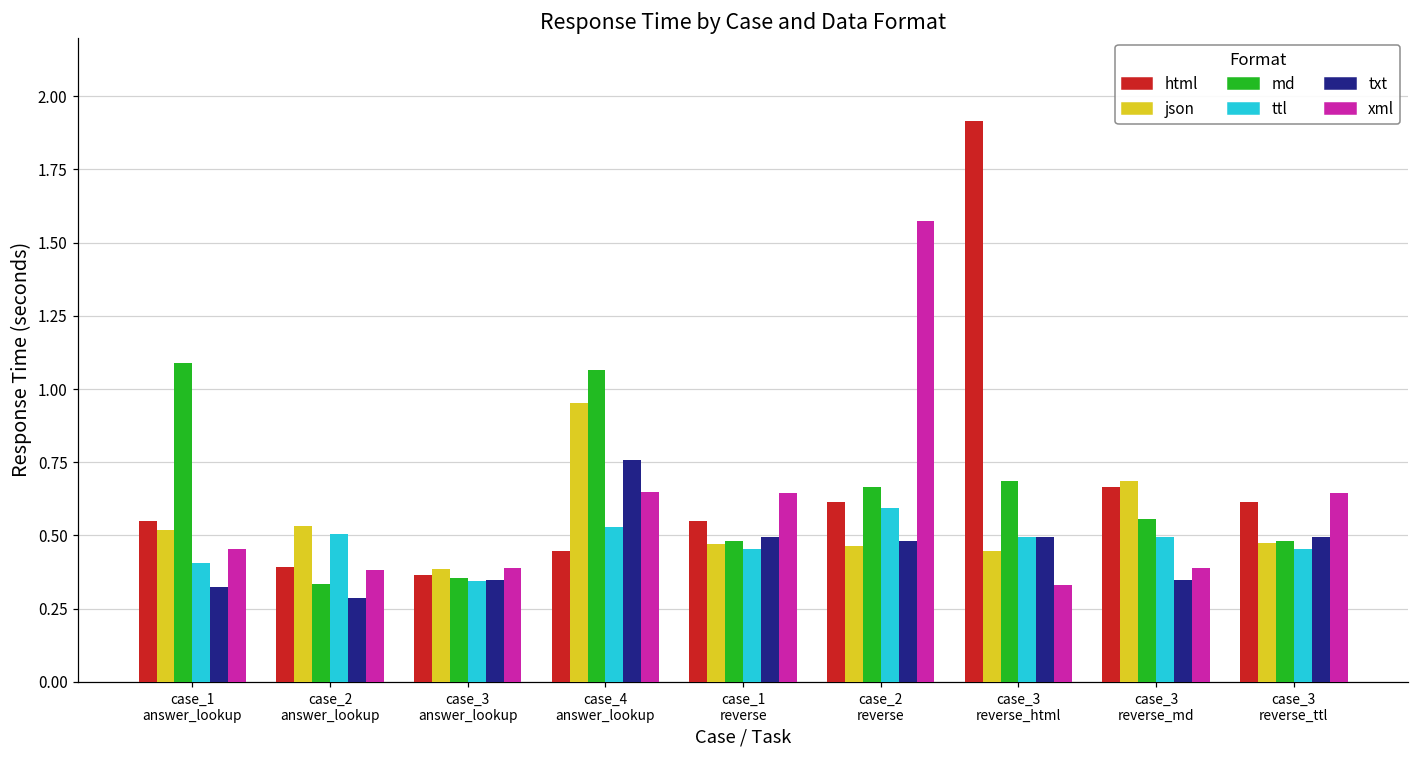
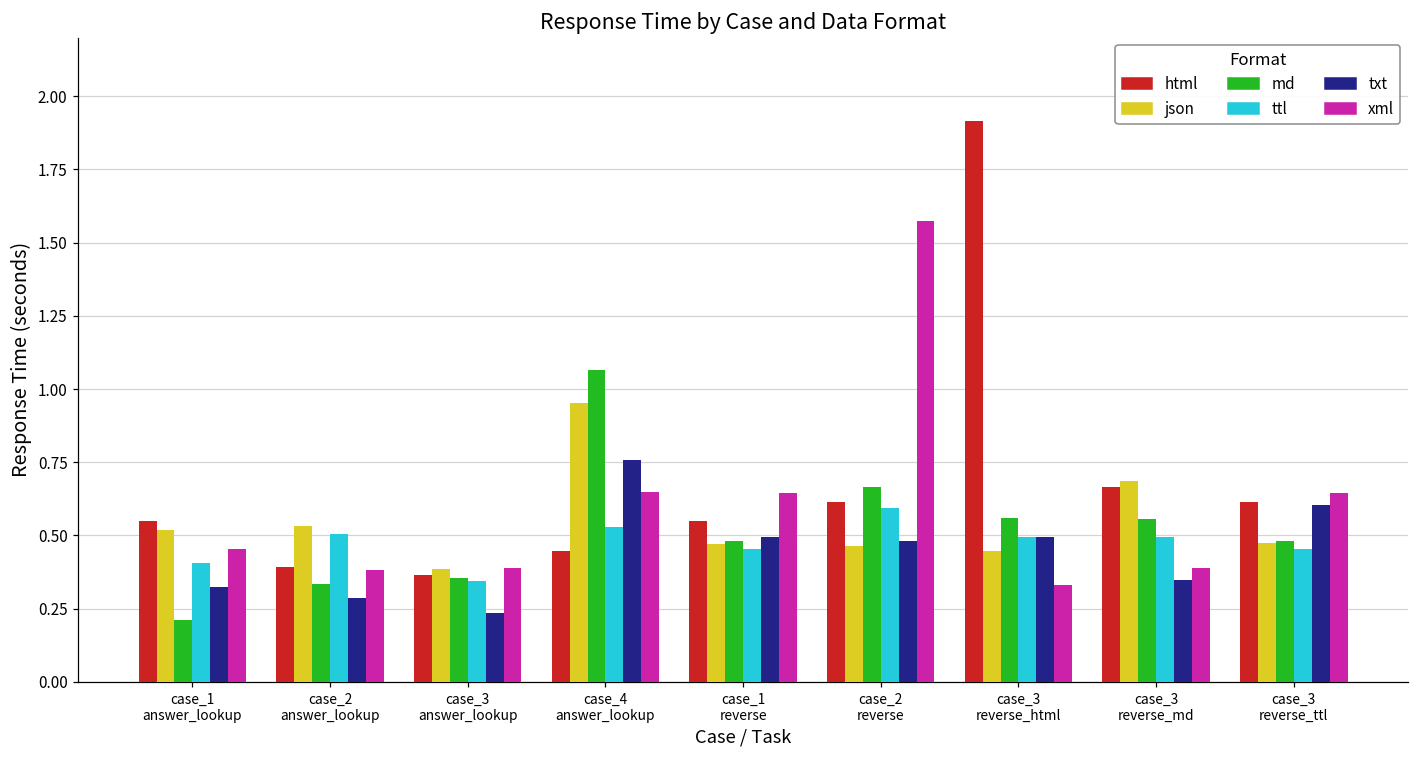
md, case_1 answer_lookup: 1.09 -> 0.21
txt, case_3 answer_lookup: 0.35 -> 0.23
md, case_3 reverse_html: 0.68 -> 0.56
txt, case_3 reverse_ttl: 0.49 -> 0.61
